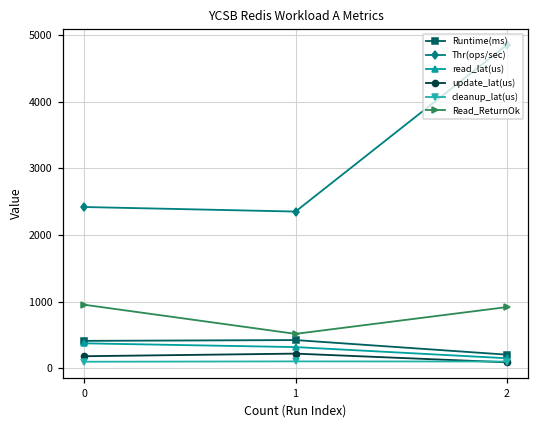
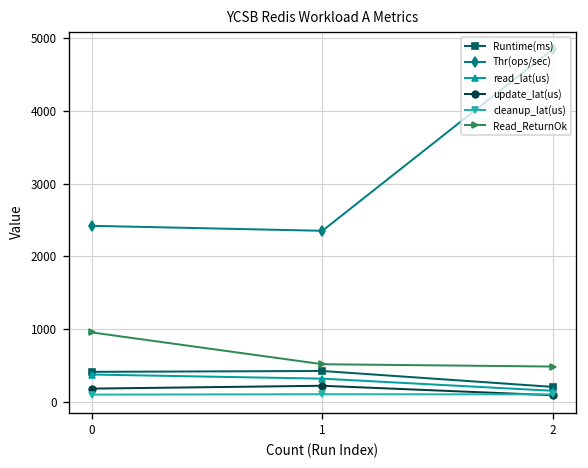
Read_ReturnOk, 2: 900 -> 500
